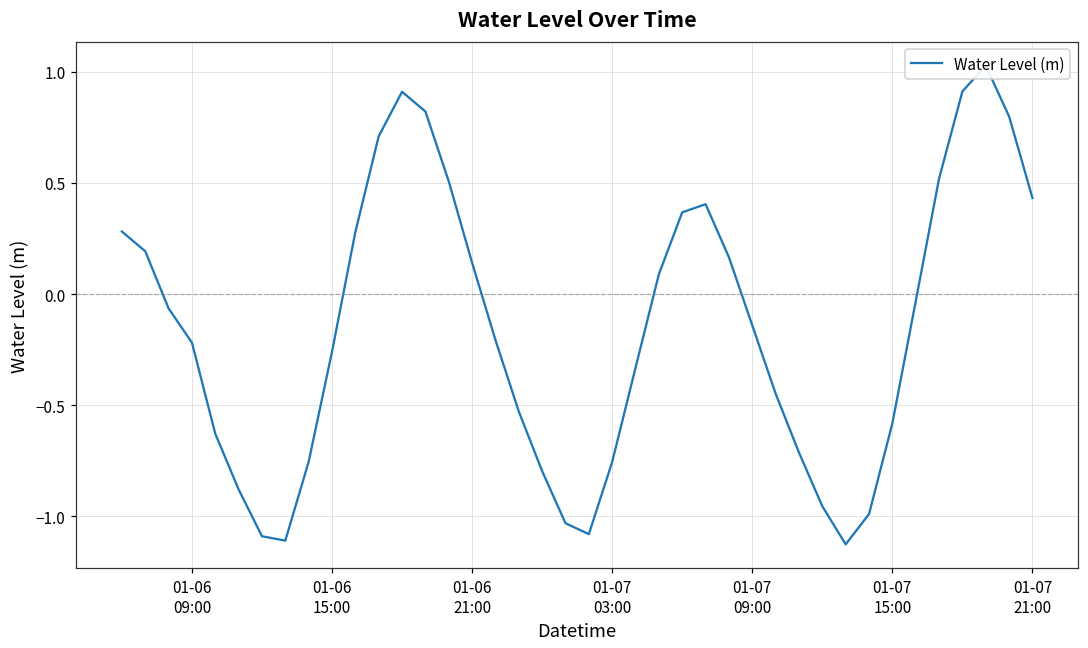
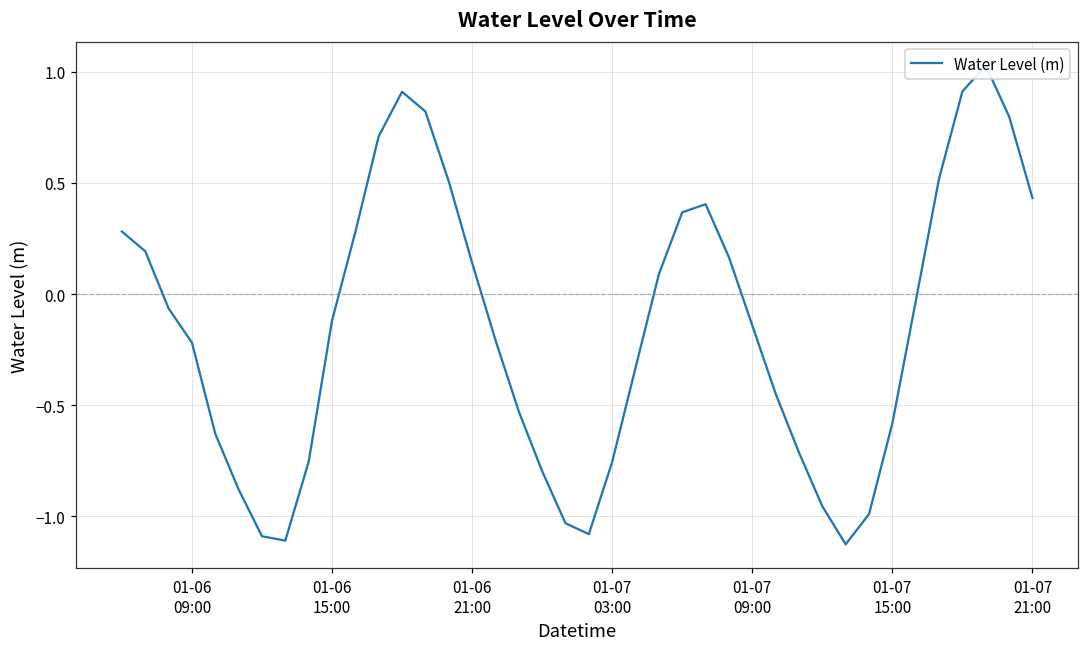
01-06 15:00: -0.26 -> -0.12
